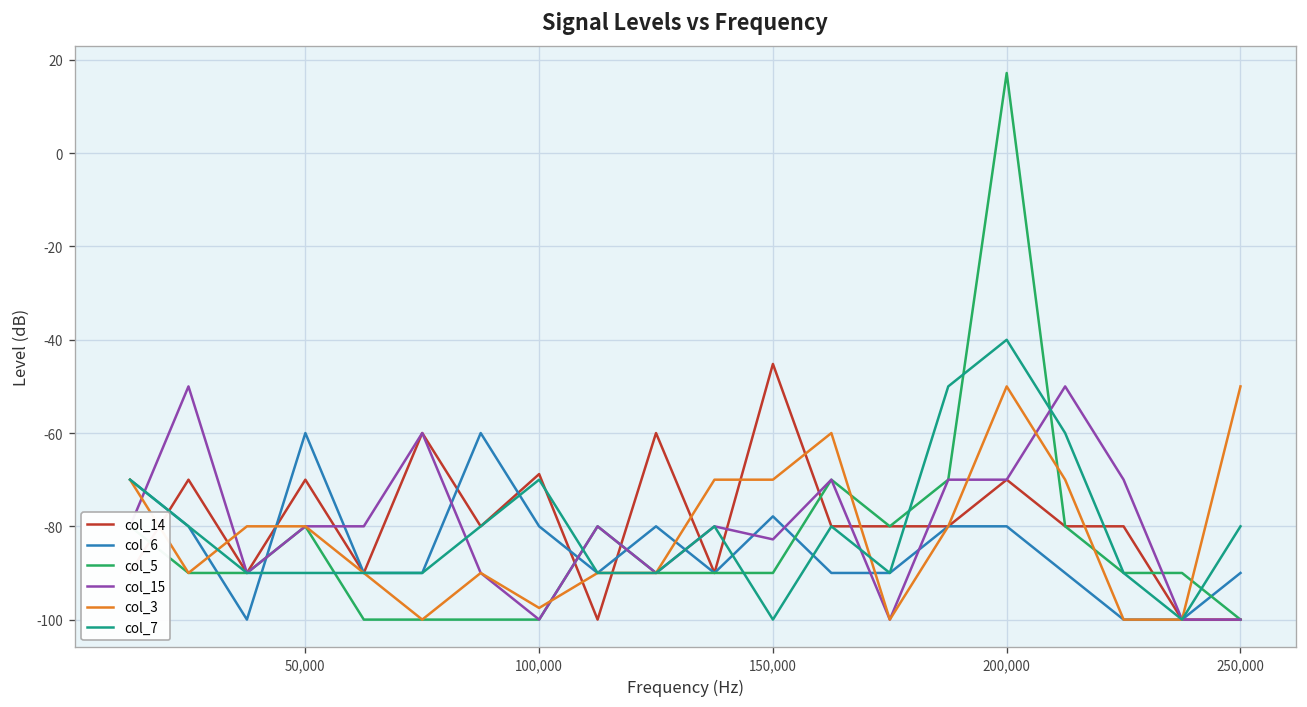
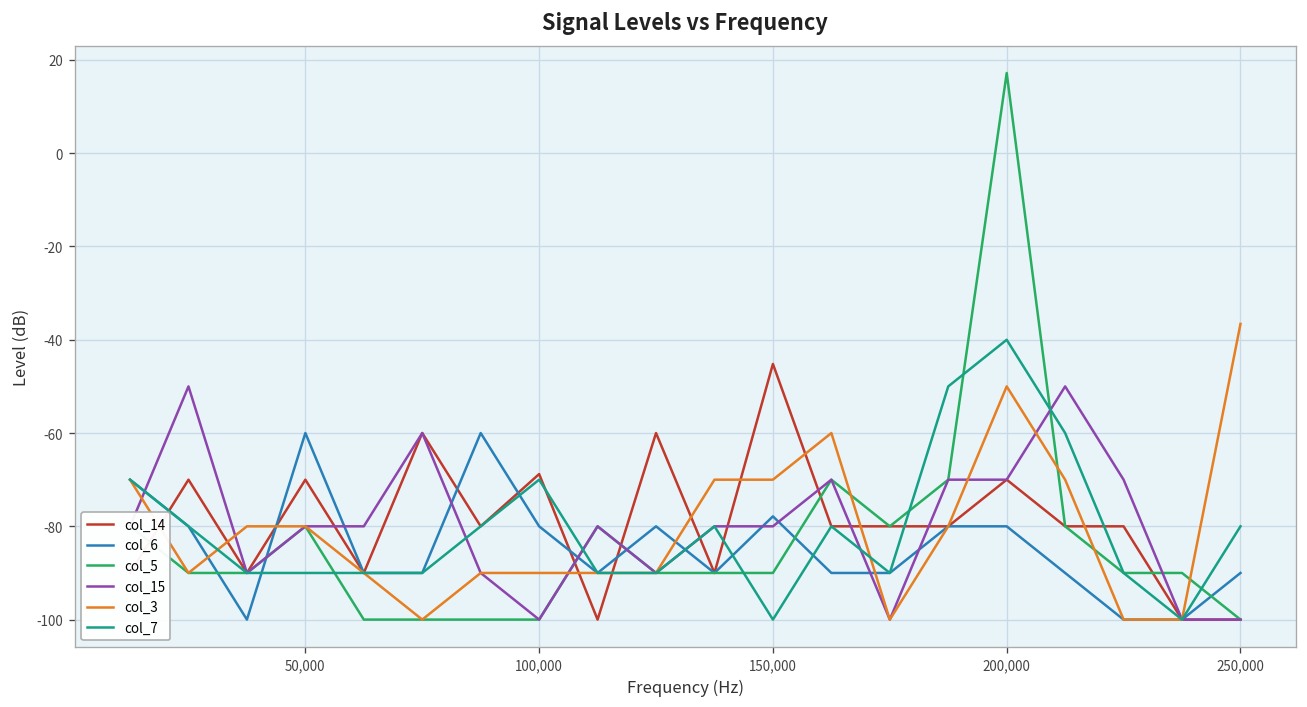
col_3, 100,000: -98 -> -90
col_15, 150,000: -83 -> -80
col_3, 250,000: -50 -> -37
